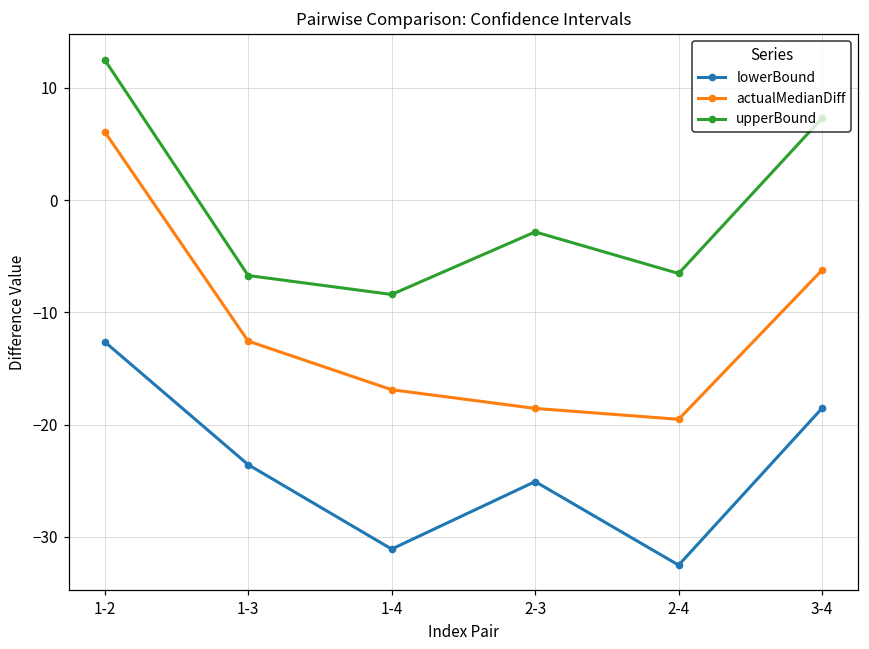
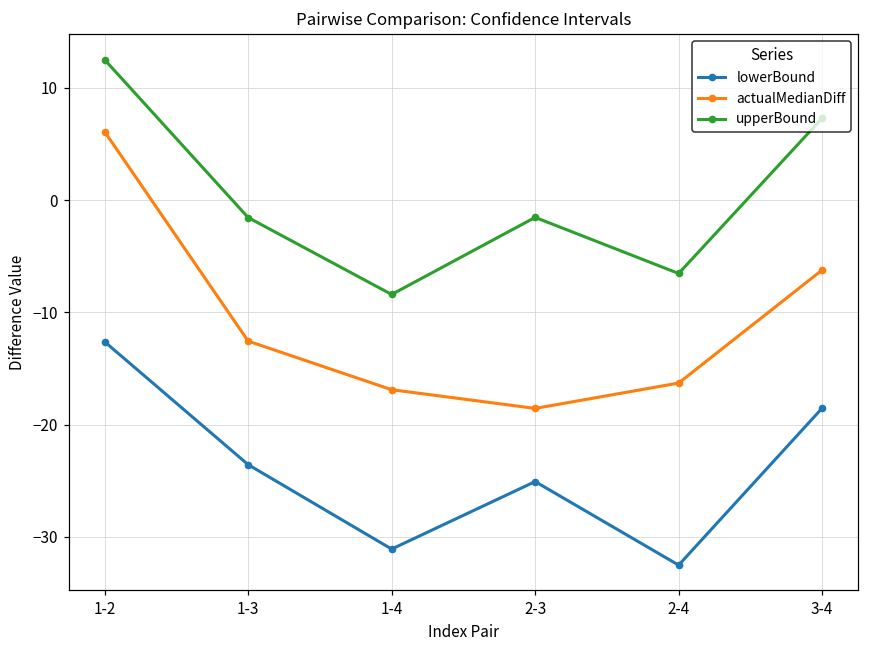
upperBound, 1-3: -6.7 -> -1.5
upperBound, 2-3: -2.8 -> -1.5
actualMedianDiff, 2-4: -19.5 -> -16.3
